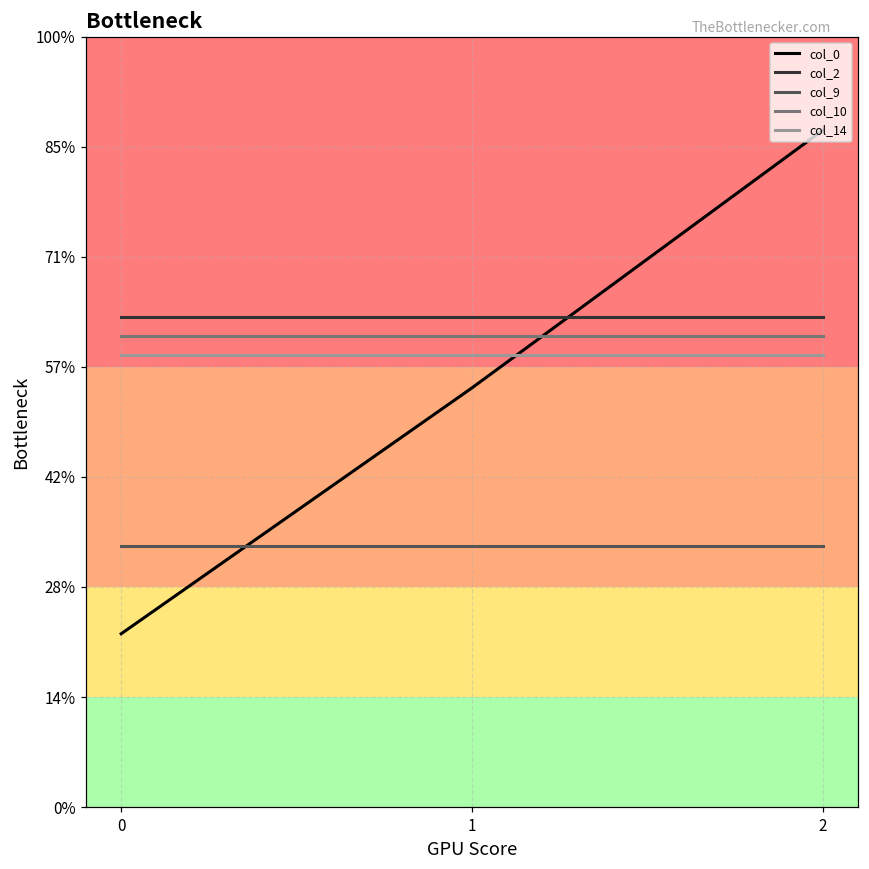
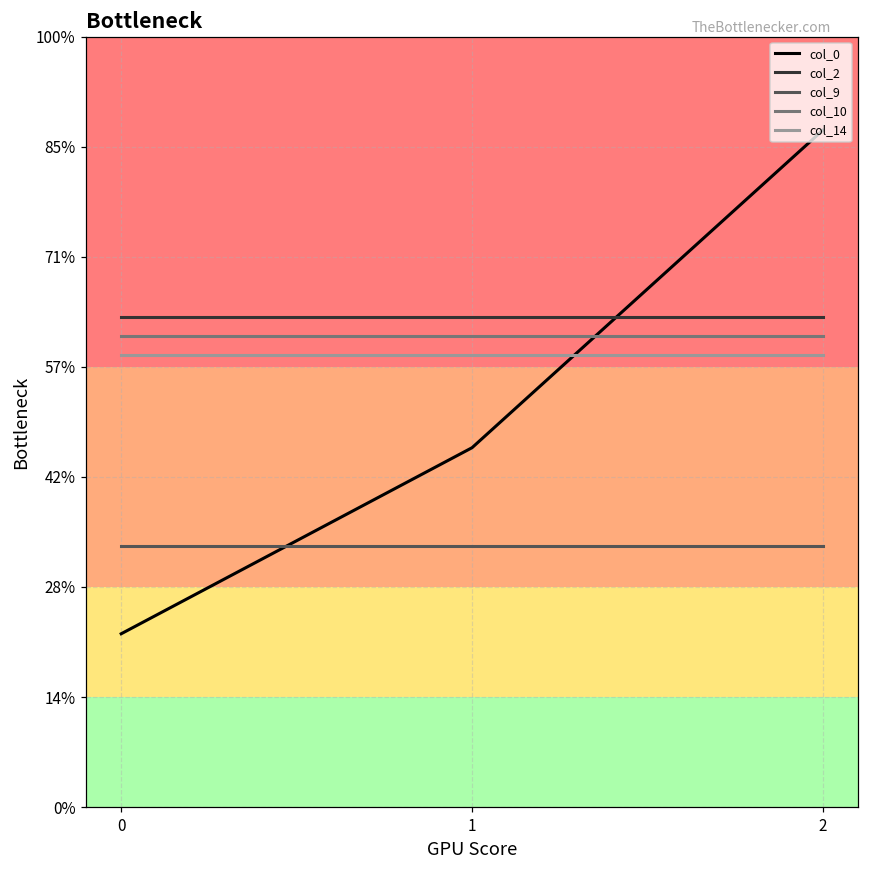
col_0, 1: 54% -> 47%
